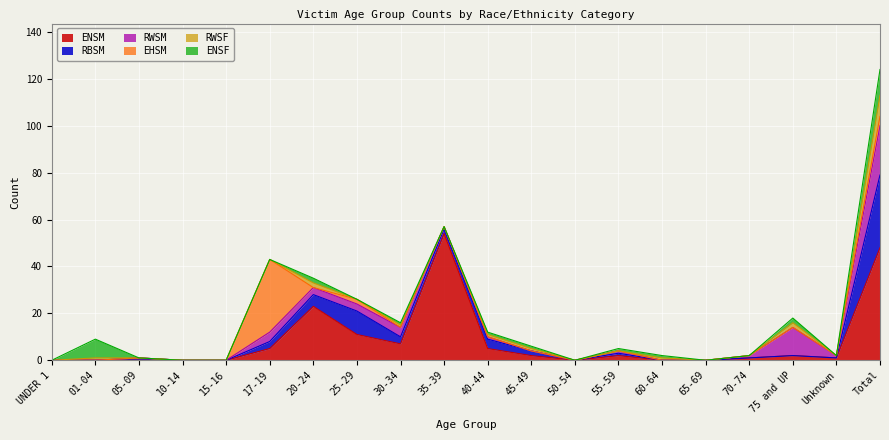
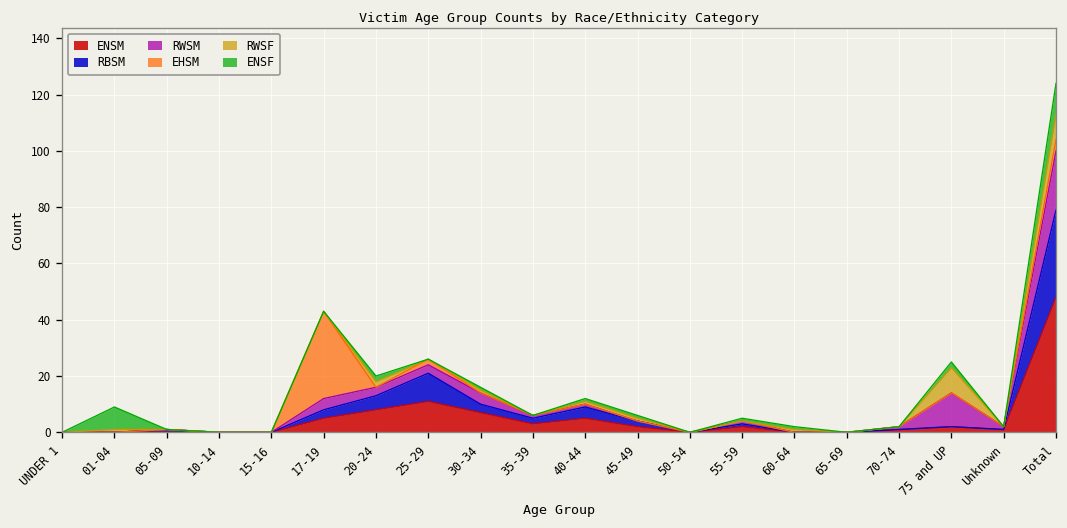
ENSM, 20-24: 23 -> 8
ENSM, 35-39: 54 -> 3
RWSF, 75 and UP: 2 -> 9
